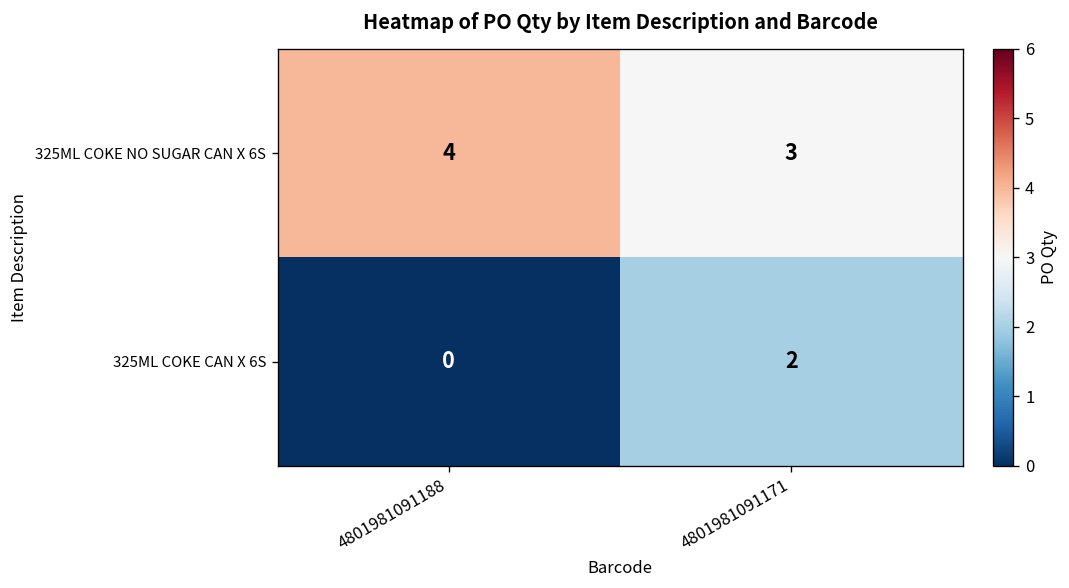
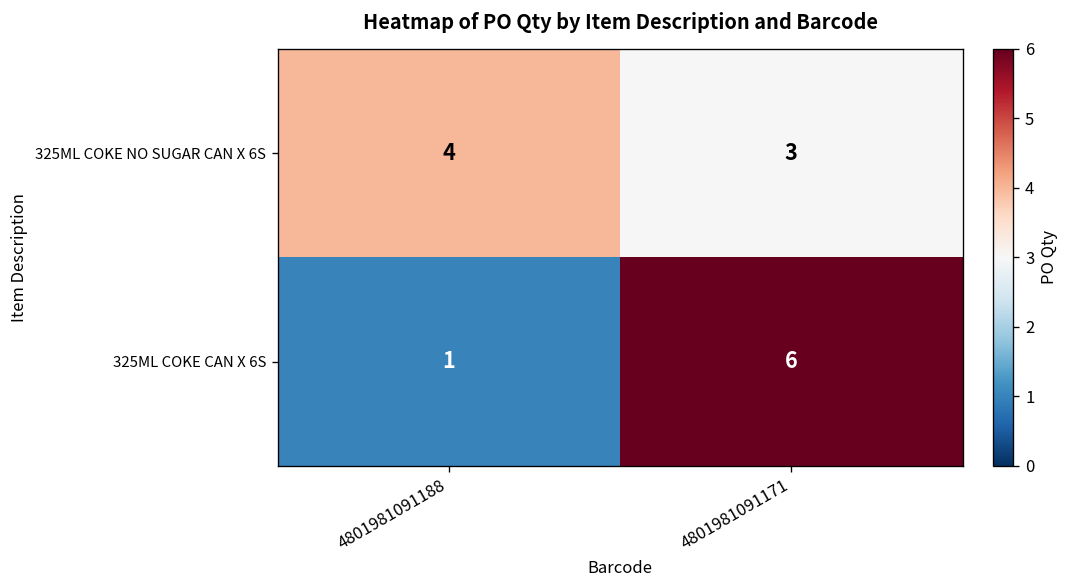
325ML COKE CAN X 6S, 4801981091188: 0 -> 1
325ML COKE CAN X 6S, 4801981091171: 2 -> 6
